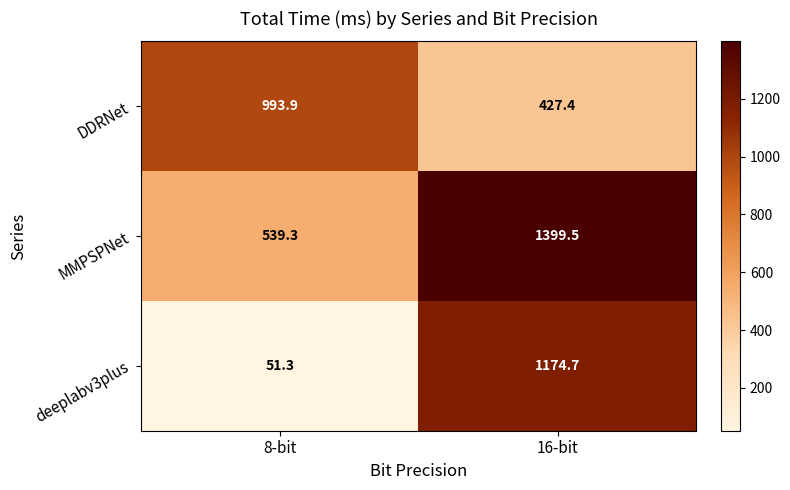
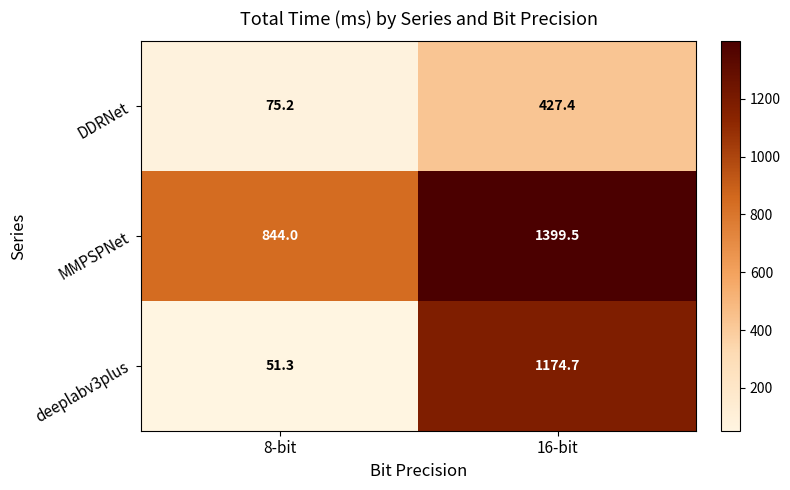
DDRNet, 8-bit: 993.9 -> 75.2
MMPSPNet, 8-bit: 539.3 -> 844.0
